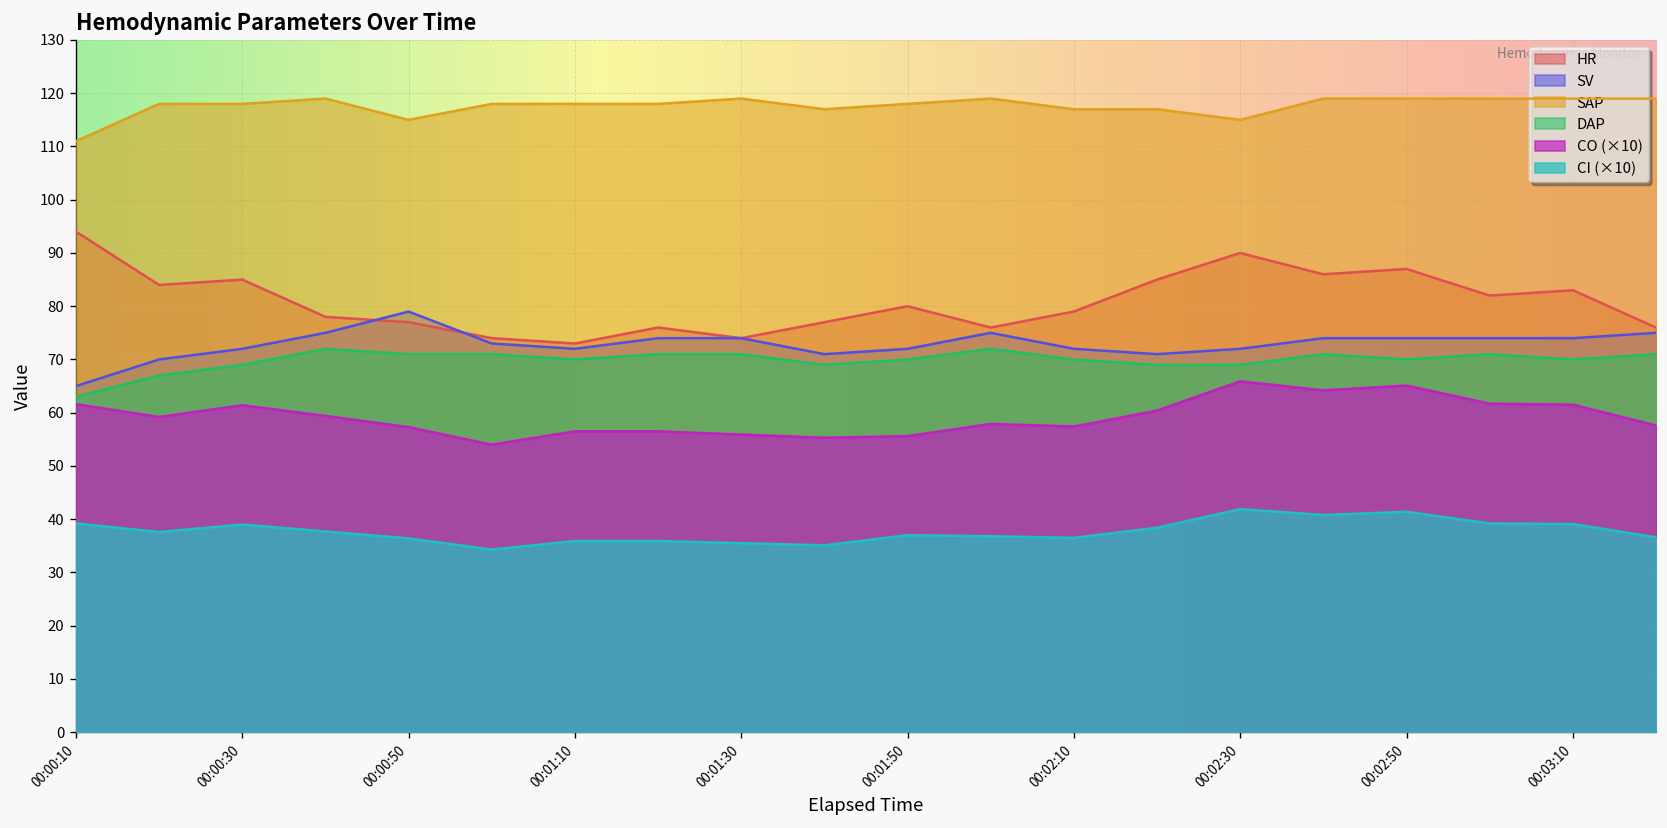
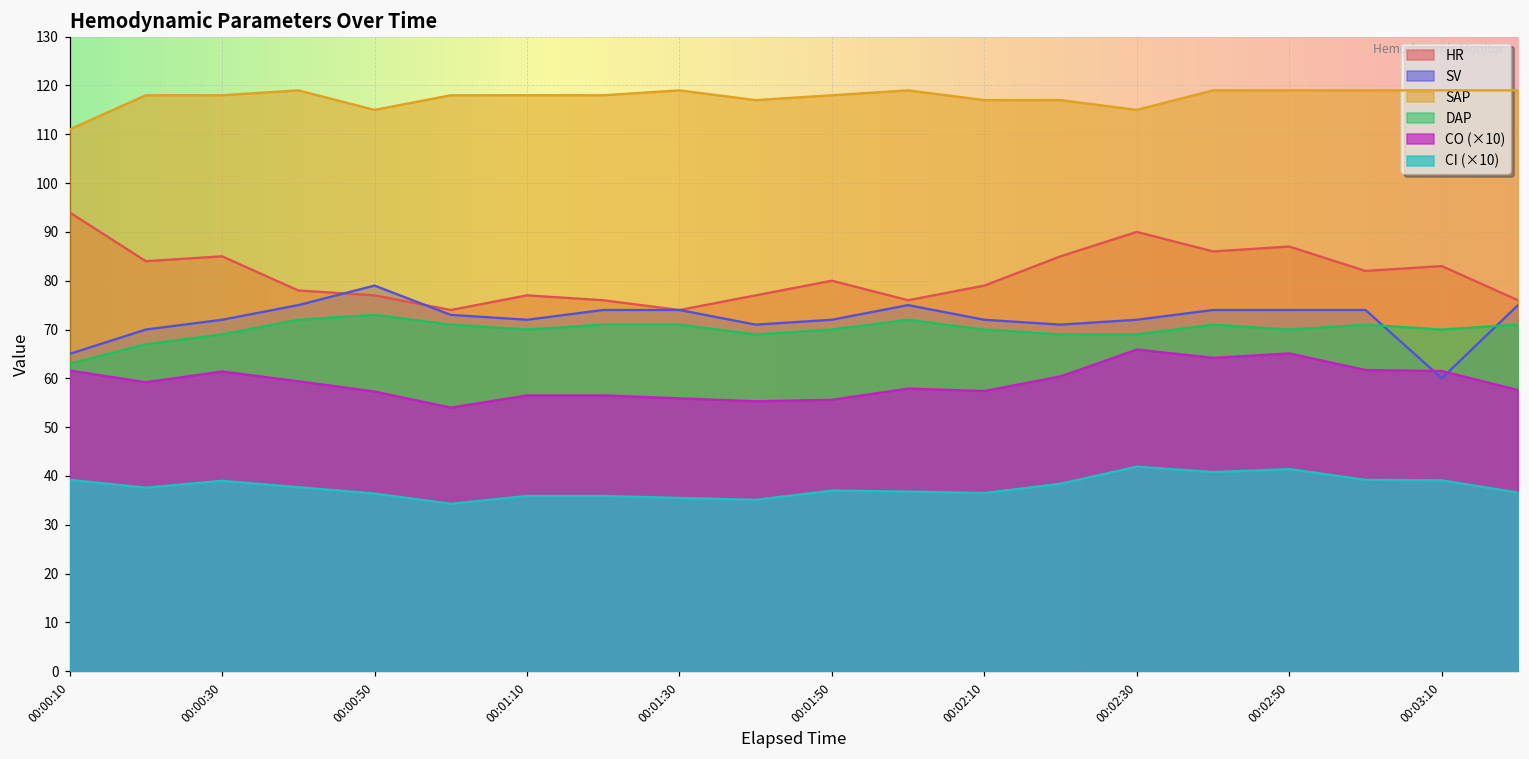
DAP, 00:00:50: 71 -> 73
HR, 00:01:10: 73 -> 77
SV, 00:03:10: 74 -> 60
